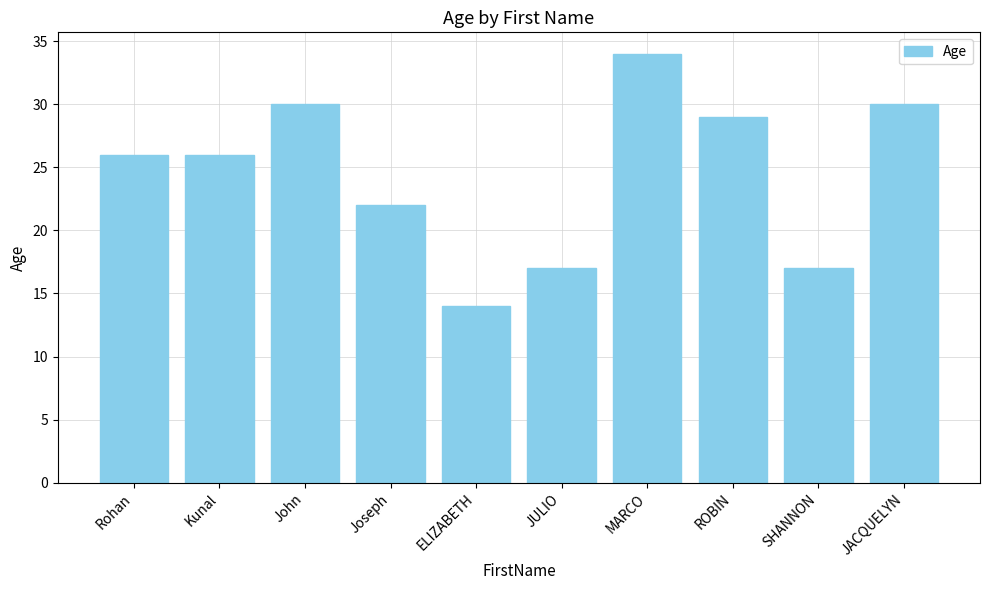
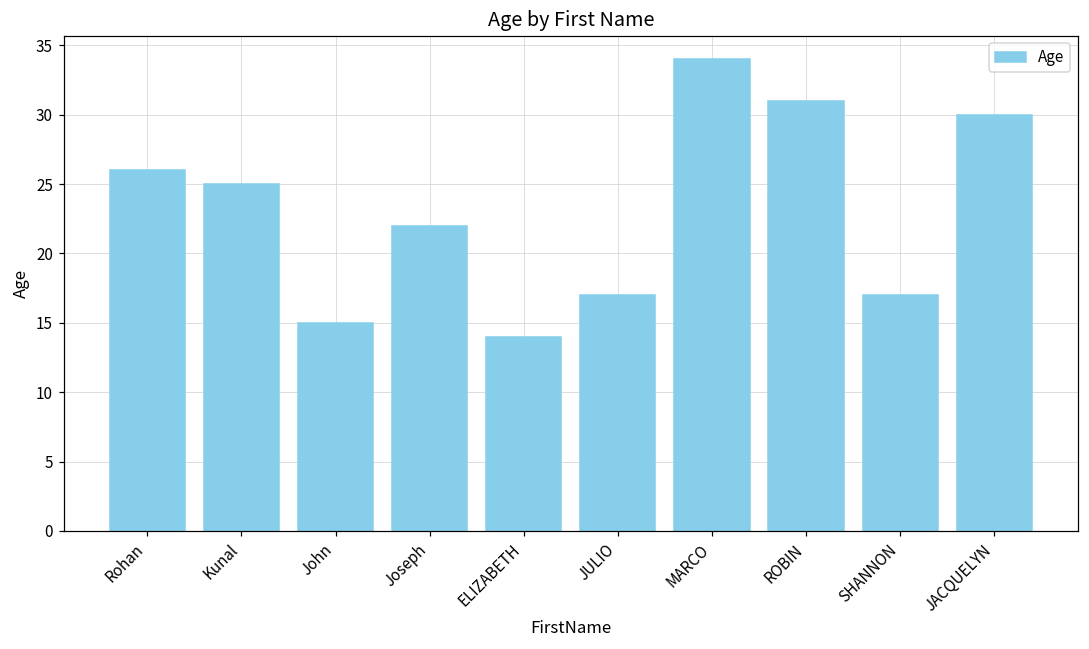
Kunal: 26 -> 25
John: 30 -> 15
ROBIN: 29 -> 31
